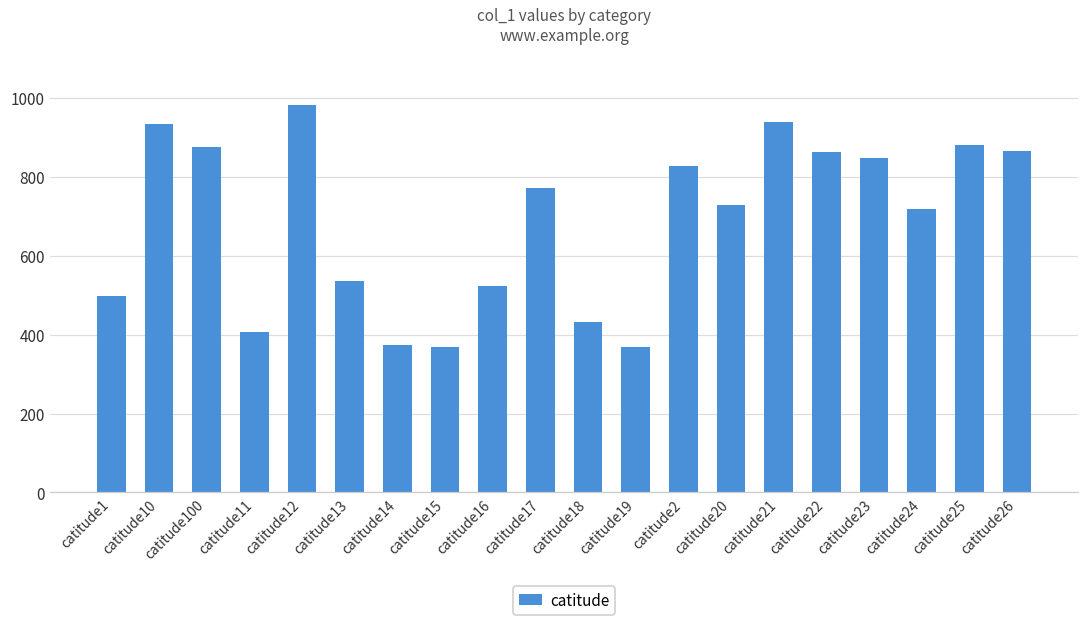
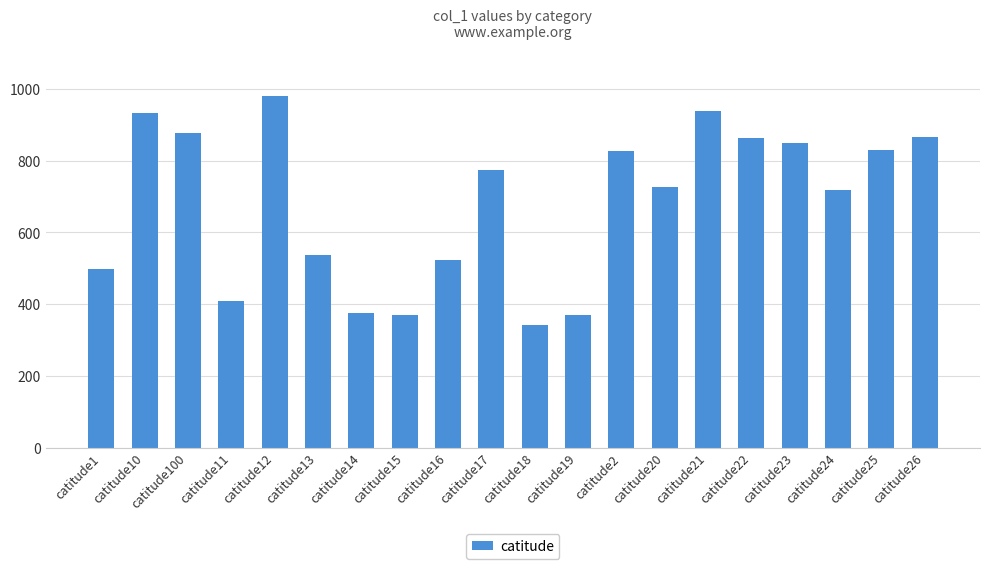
catitude18: 430 -> 340
catitude25: 880 -> 830
